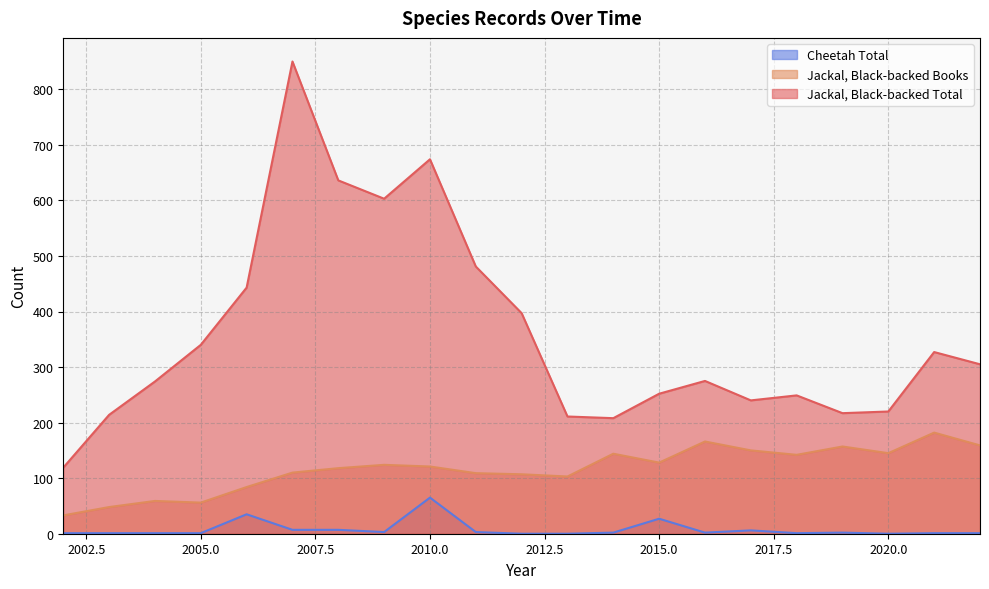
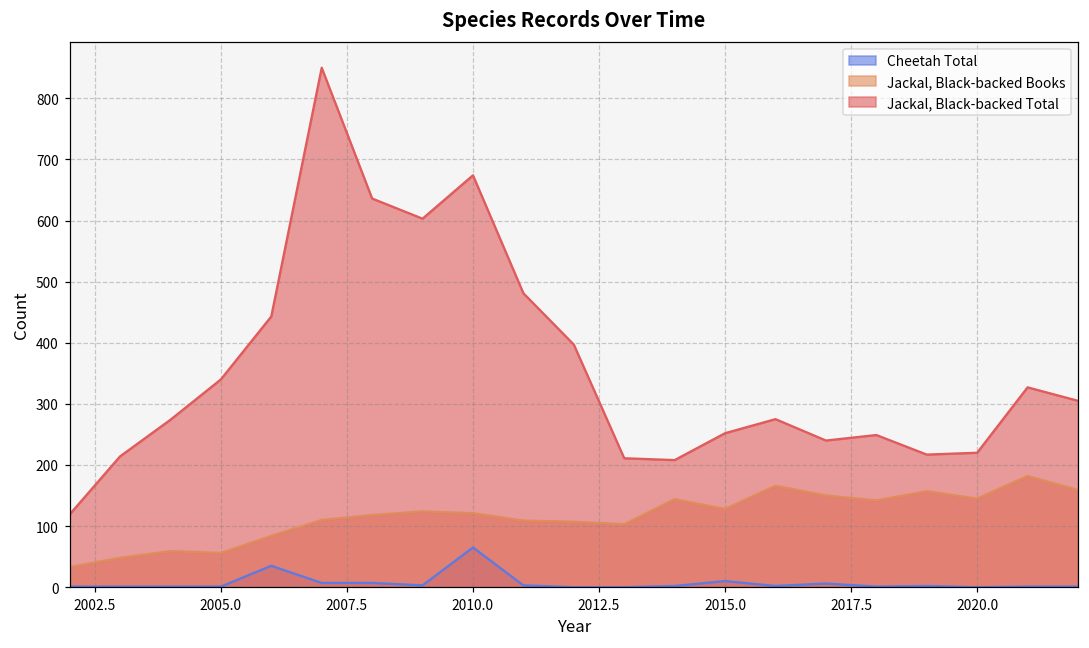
Cheetah Total, 2015.0: 30 -> 10
